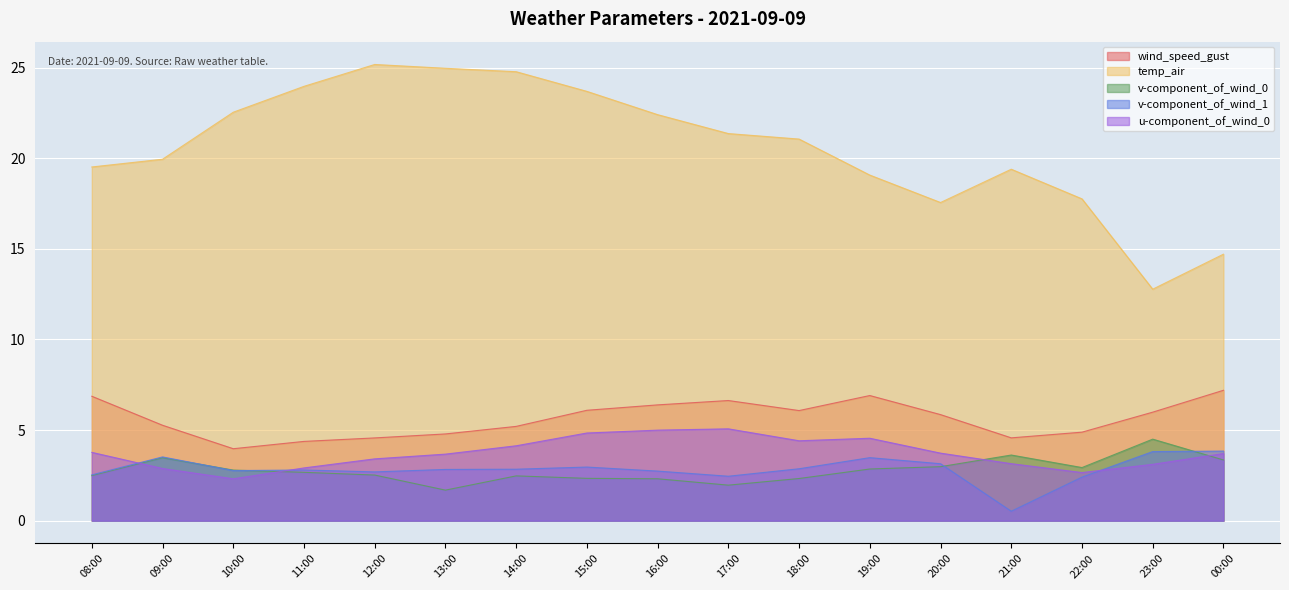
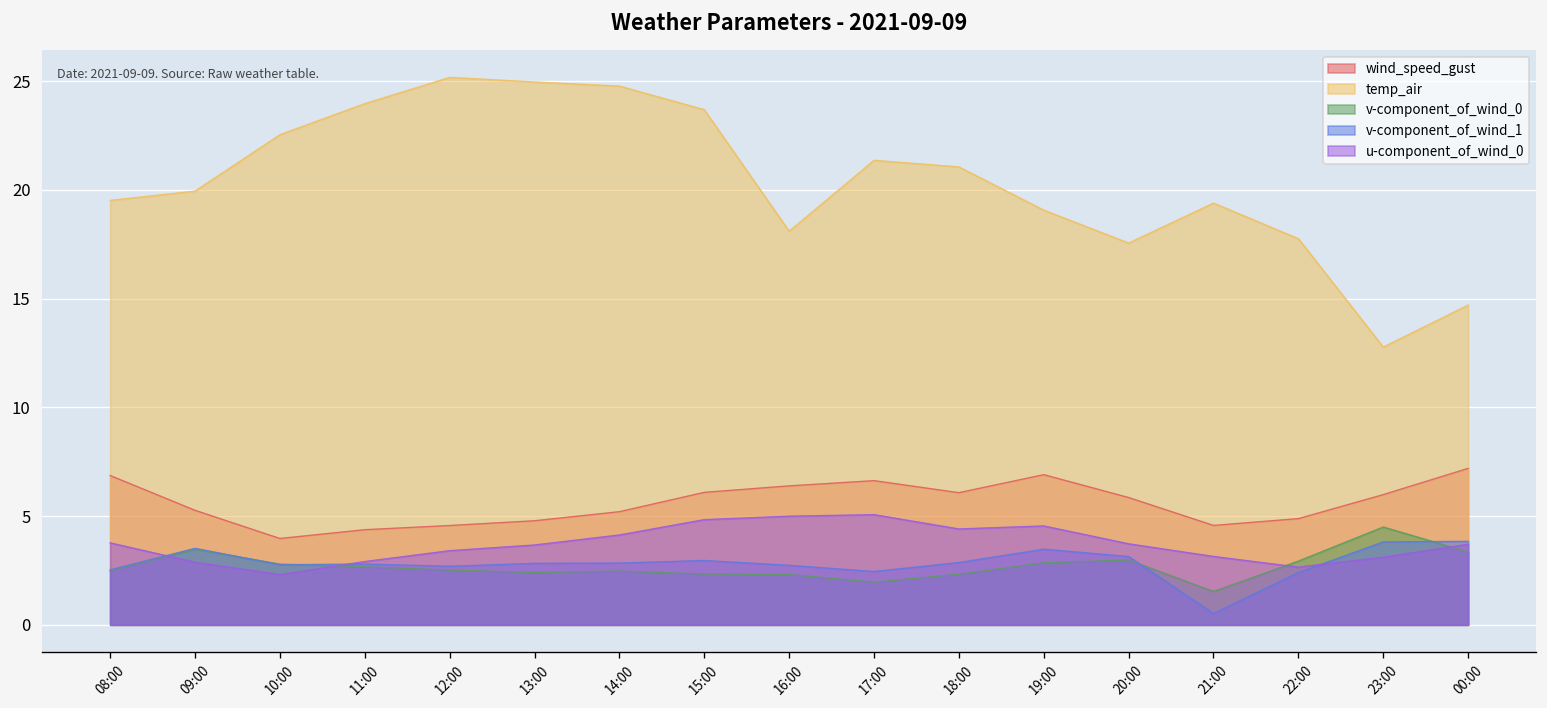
v-component_of_wind_0, 13:00: 1.7 -> 2.4
temp_air, 16:00: 22.4 -> 18.1
v-component_of_wind_0, 21:00: 3.6 -> 1.5
